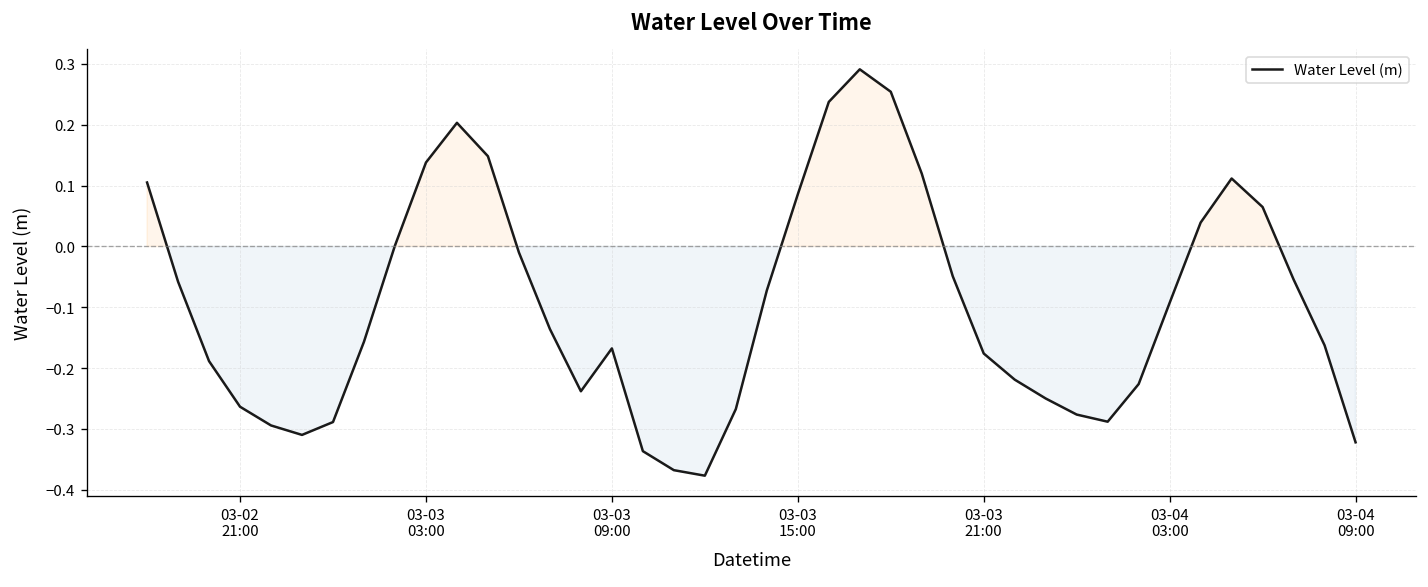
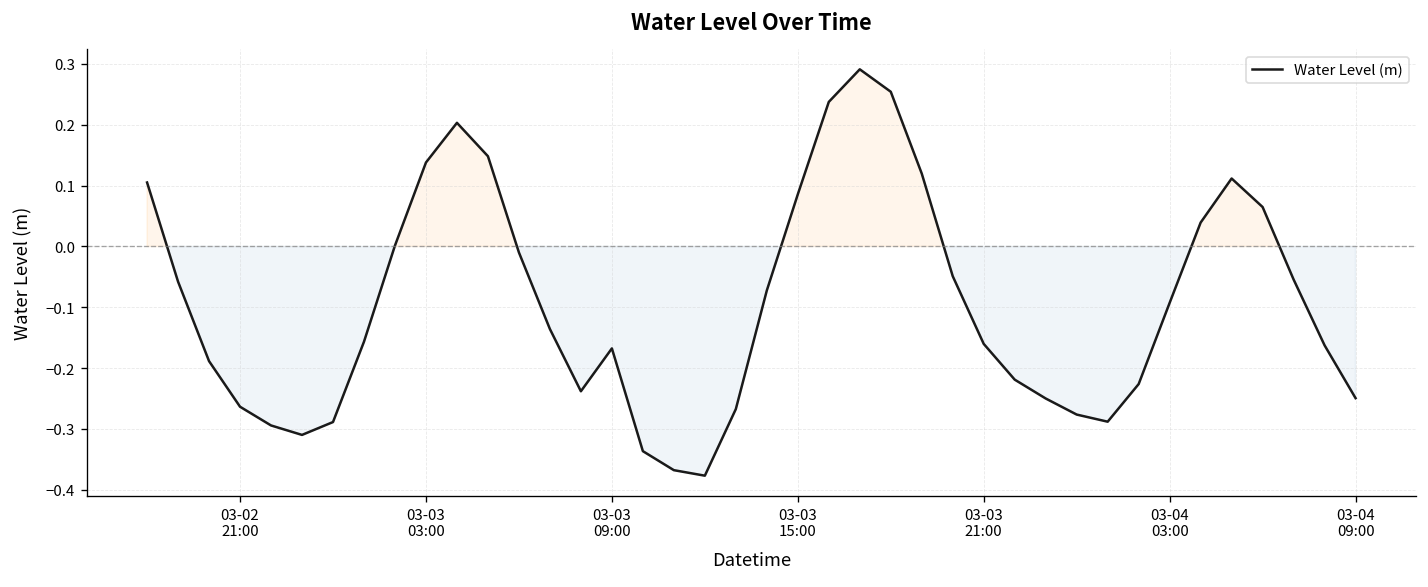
03-03 21:00: -0.18 -> -0.16
03-04 09:00: -0.32 -> -0.25
